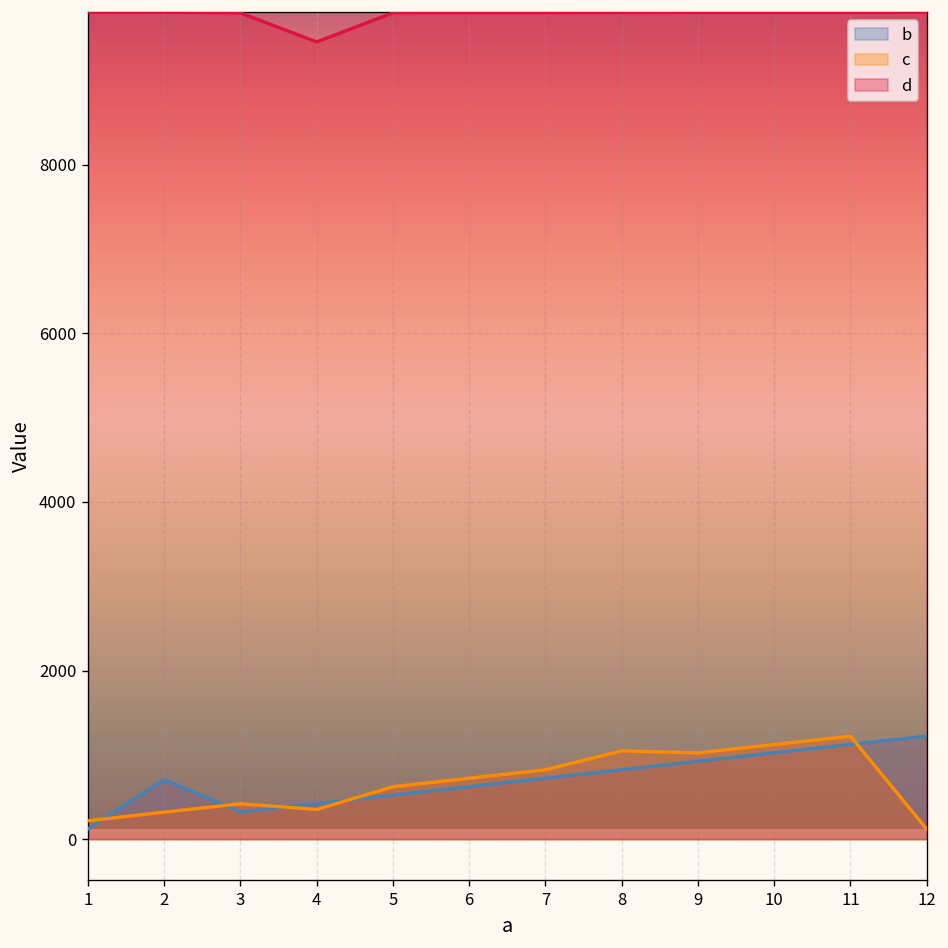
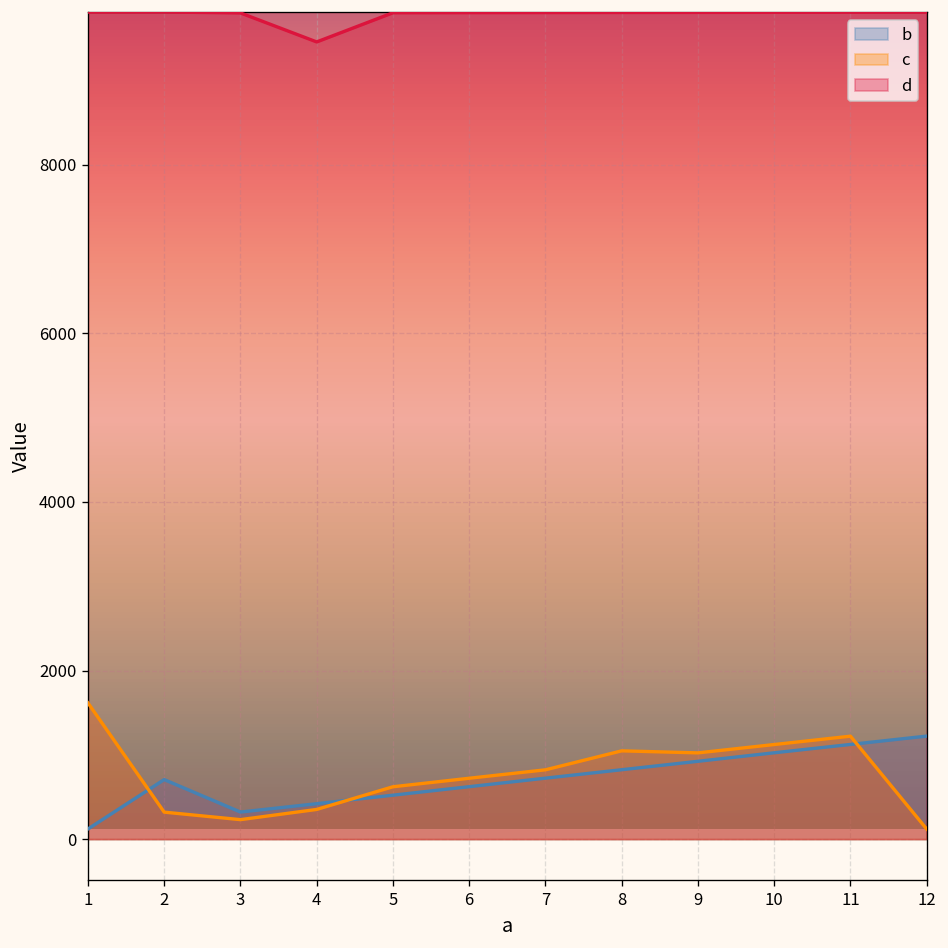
c, 1: 200 -> 1600
c, 3: 400 -> 200
